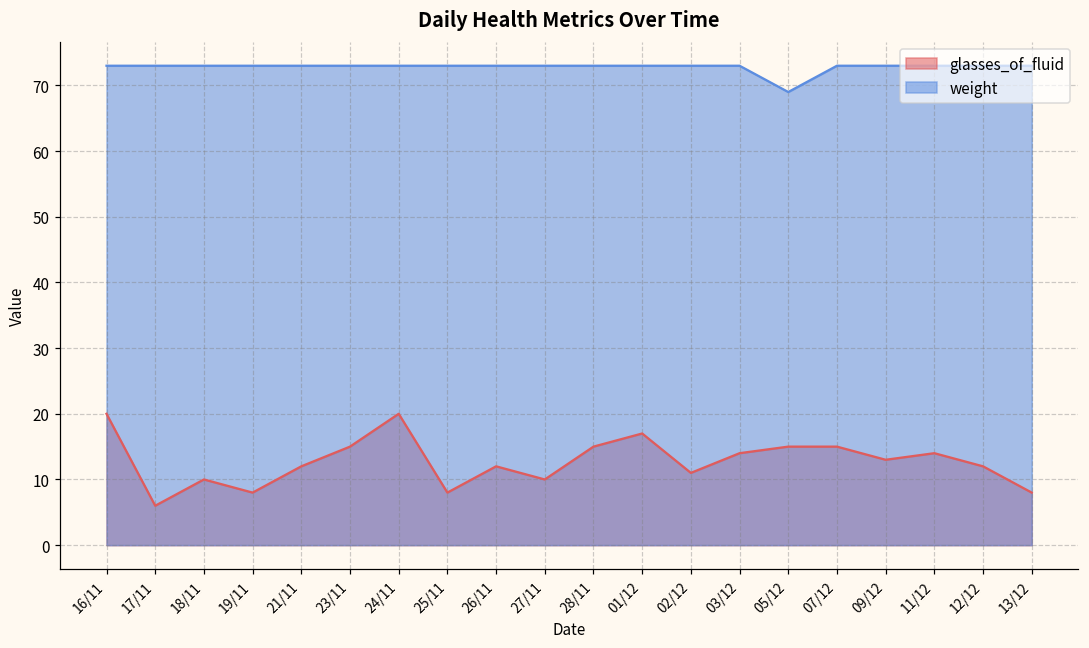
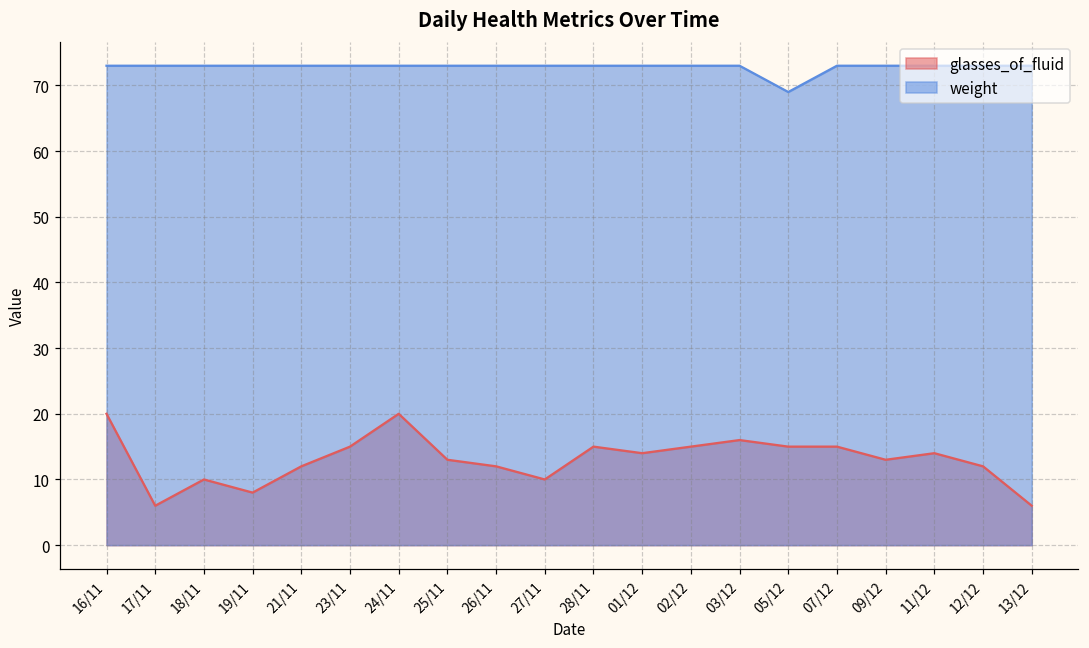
glasses_of_fluid, 25/11: 8 -> 13
glasses_of_fluid, 01/12: 17 -> 14
glasses_of_fluid, 02/12: 11 -> 15
glasses_of_fluid, 03/12: 14 -> 16
glasses_of_fluid, 13/12: 8 -> 6
